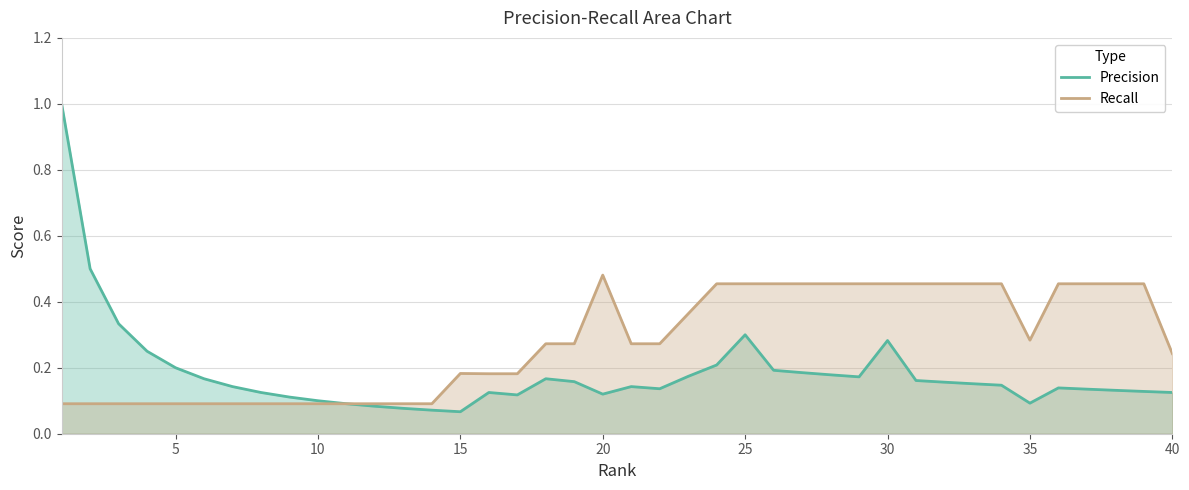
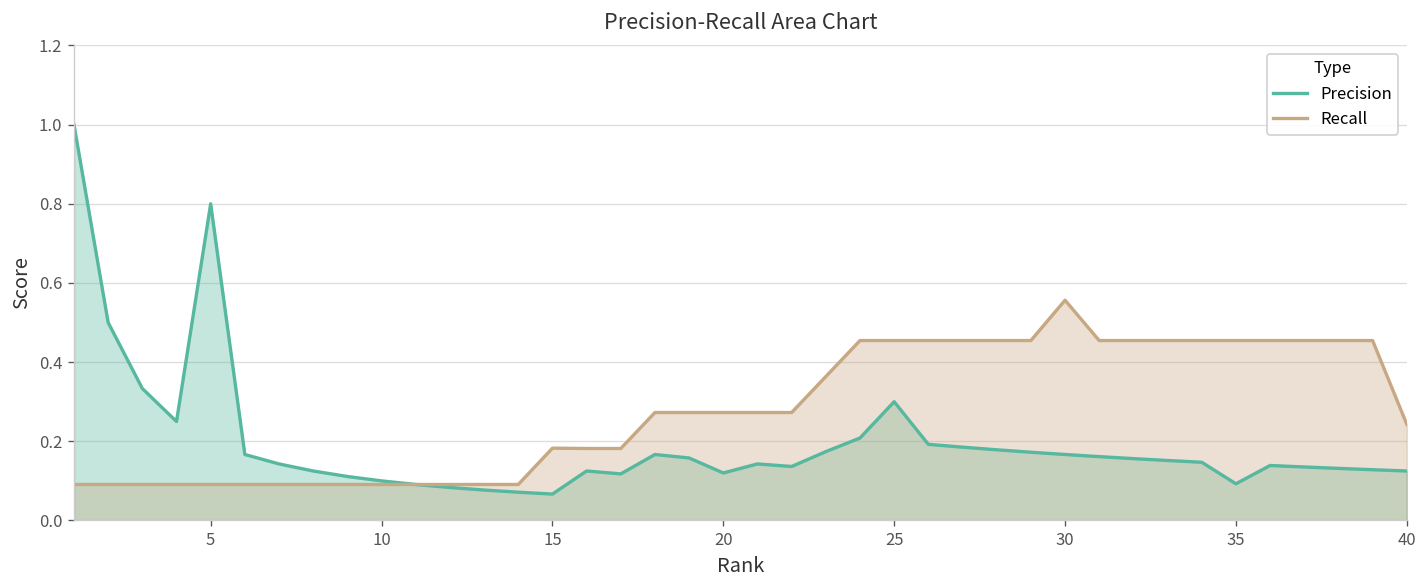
Precision, 5: 0.2 -> 0.8
Recall, 20: 0.48 -> 0.27
Precision, 30: 0.28 -> 0.17
Recall, 30: 0.45 -> 0.56
Recall, 35: 0.28 -> 0.45
